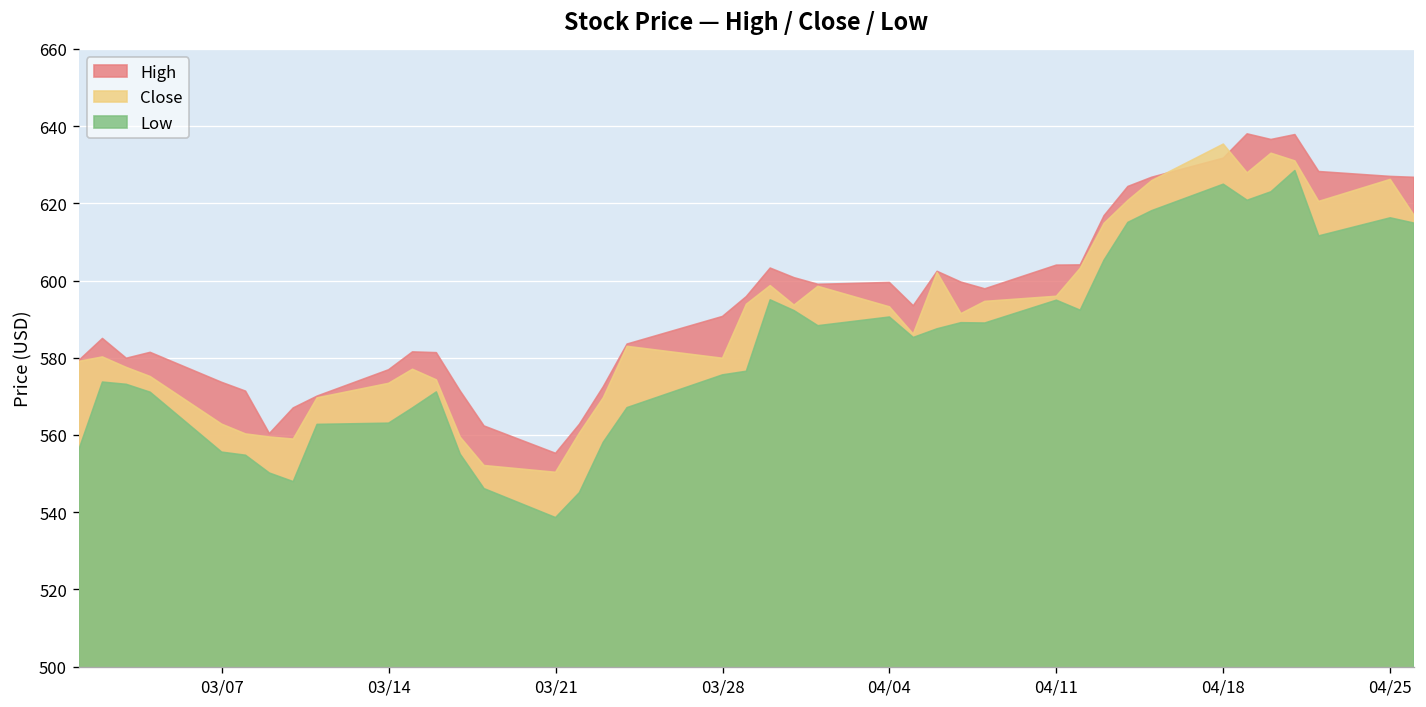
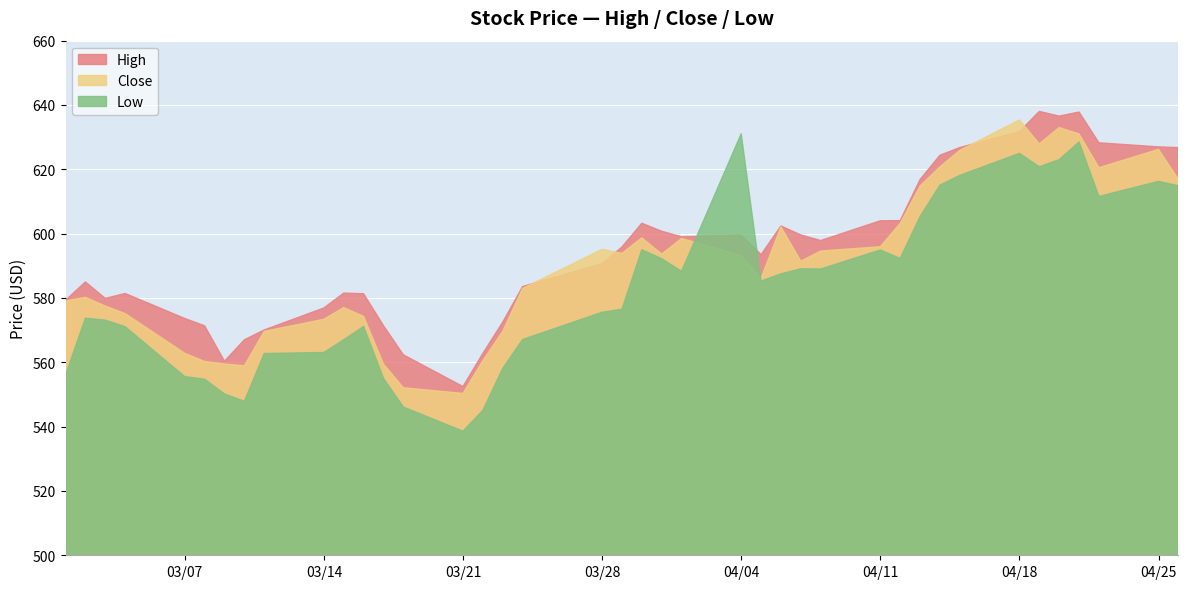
High, 03/21: 555 -> 552
Close, 03/28: 580 -> 595
Low, 04/04: 591 -> 631
